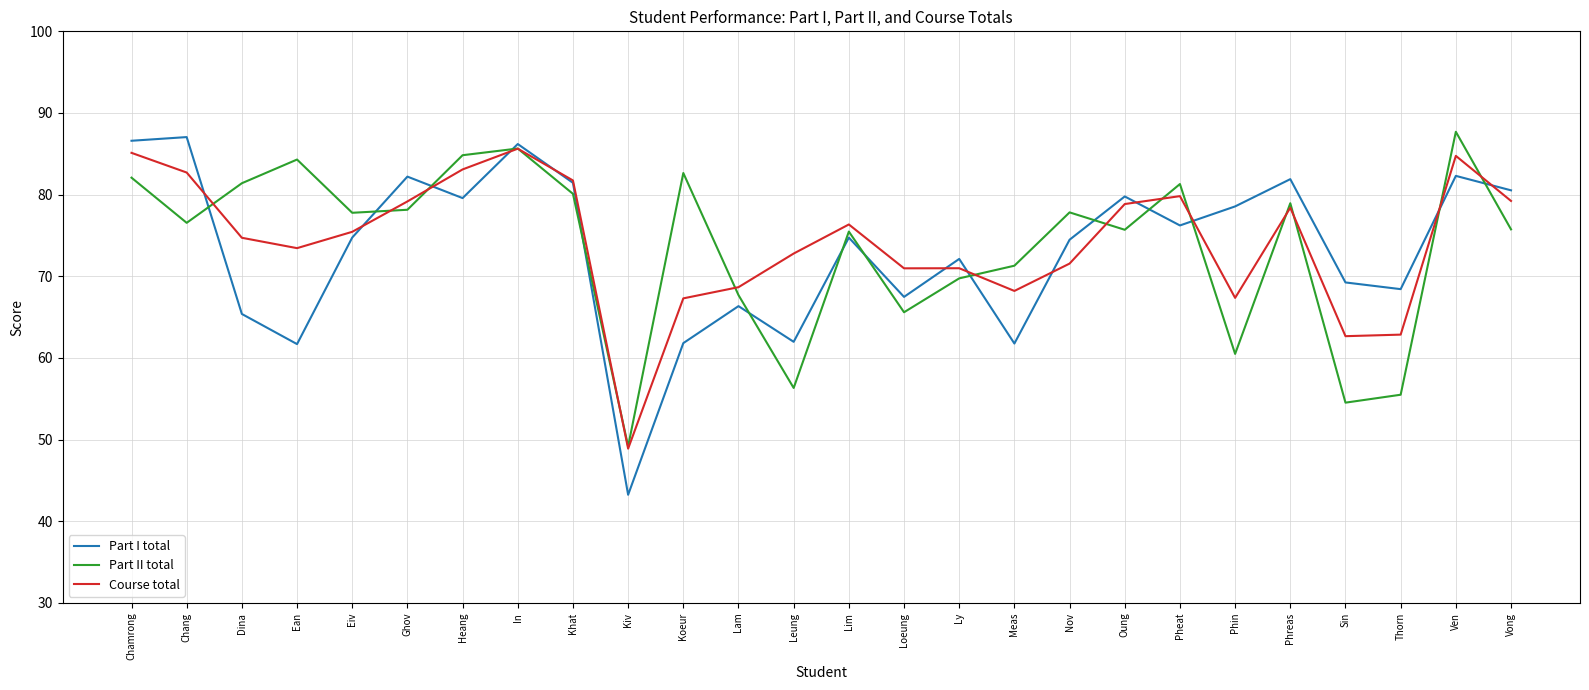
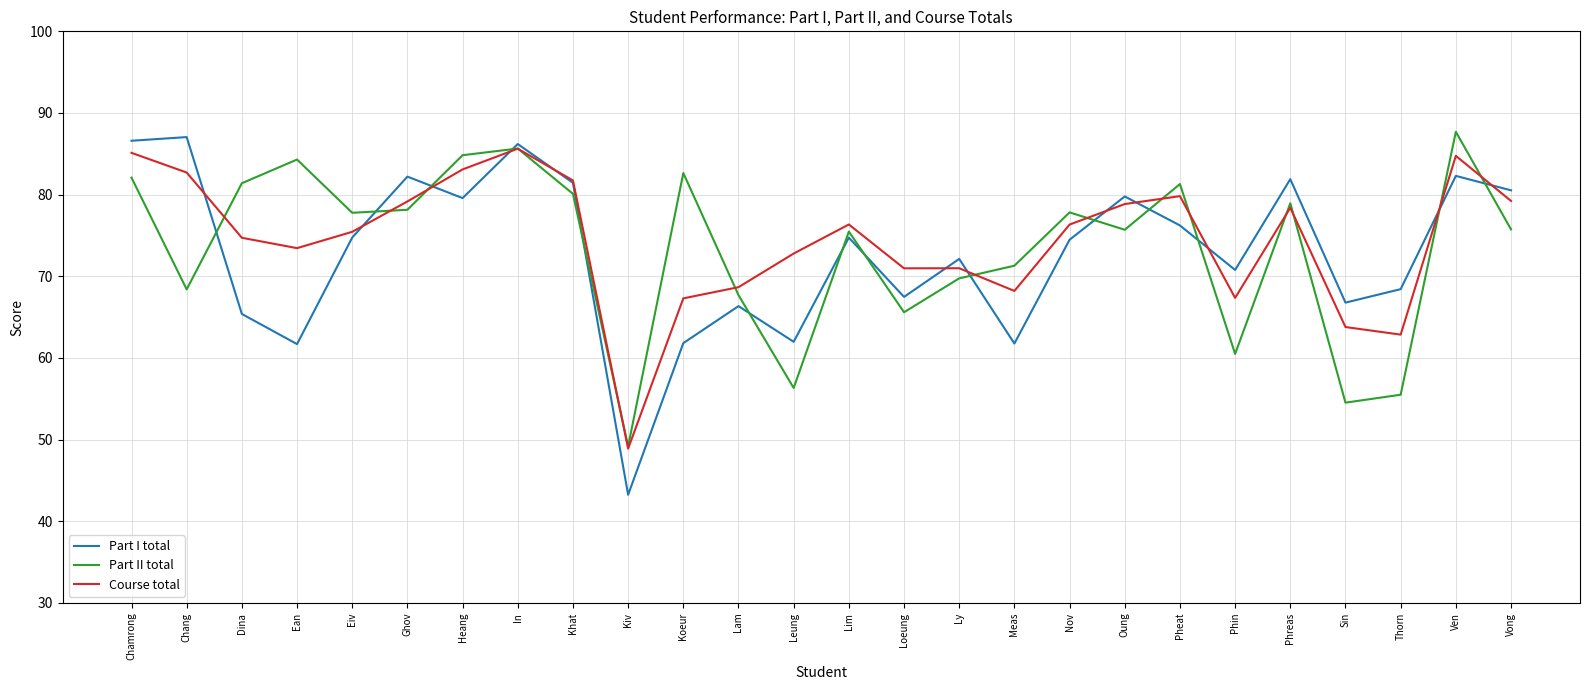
Part II total, Chang: 77 -> 68
Course total, Nov: 72 -> 76
Part I total, Phin: 79 -> 71
Part I total, Sin: 69 -> 67
Course total, Sin: 63 -> 64
